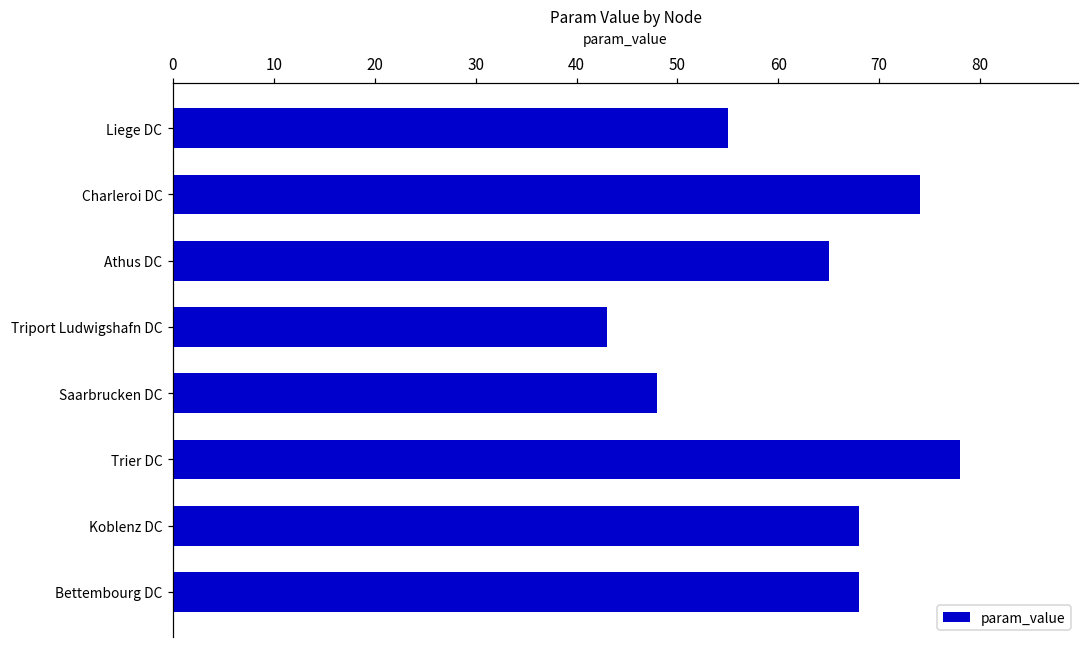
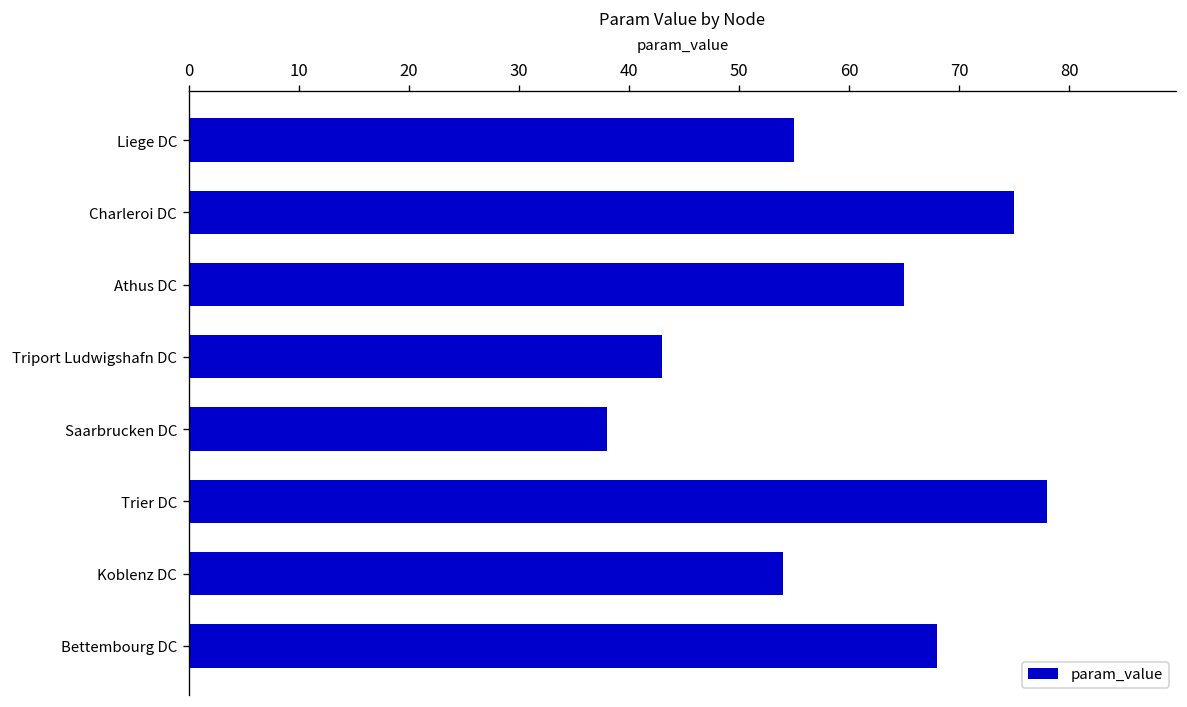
Charleroi DC: 74 -> 75
Saarbrucken DC: 48 -> 38
Koblenz DC: 68 -> 54
